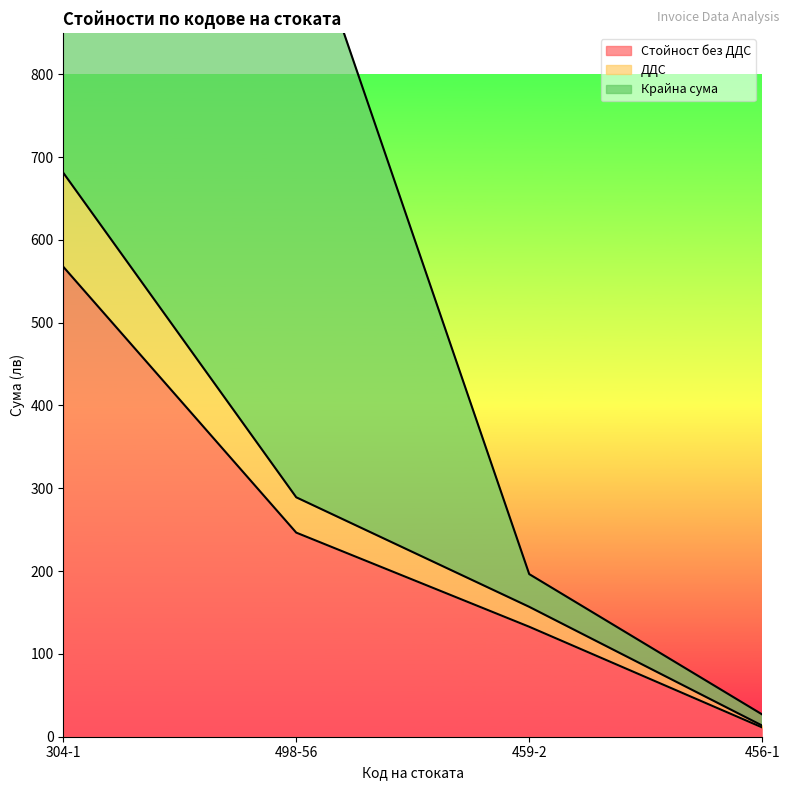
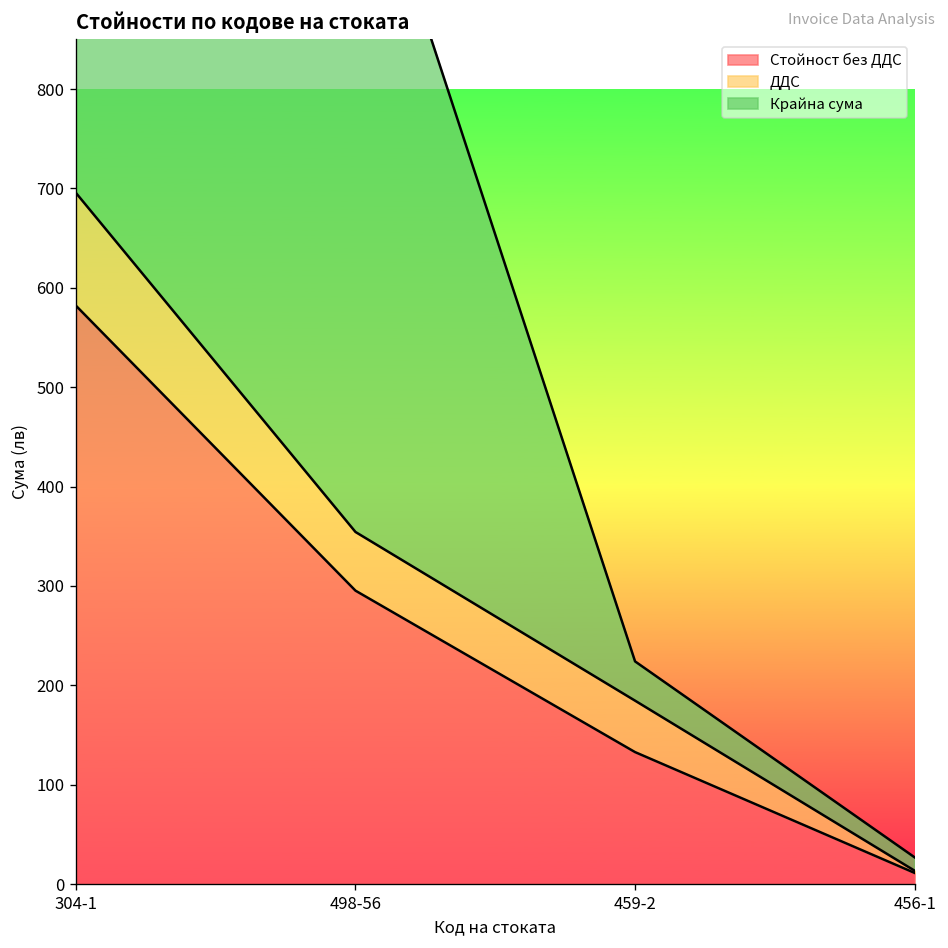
Стойност без ДДС, 304-1: 570 -> 580
Стойност без ДДС, 498-56: 250 -> 300
ДДС, 498-56: 40 -> 60
ДДС, 459-2: 20 -> 50
